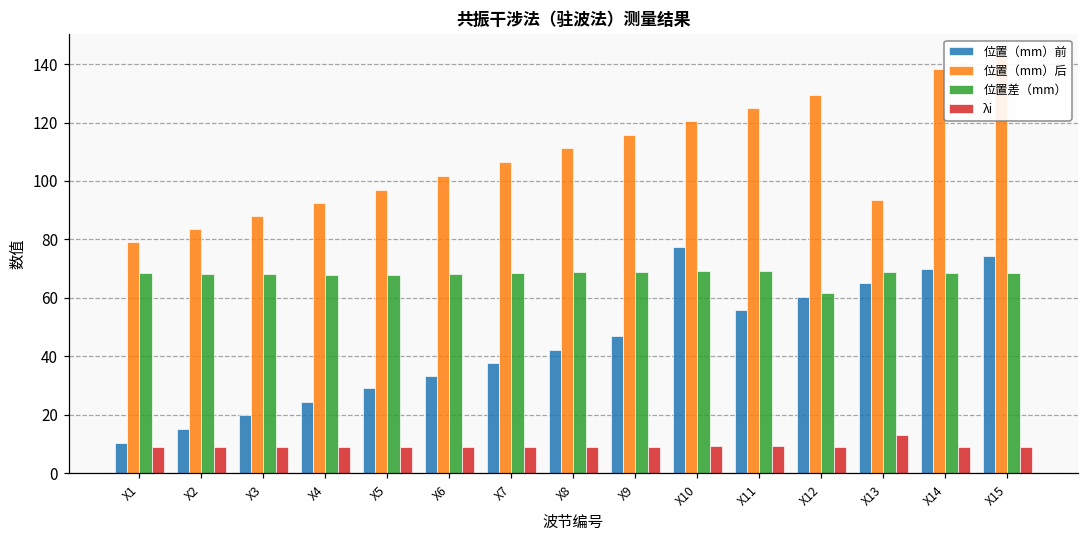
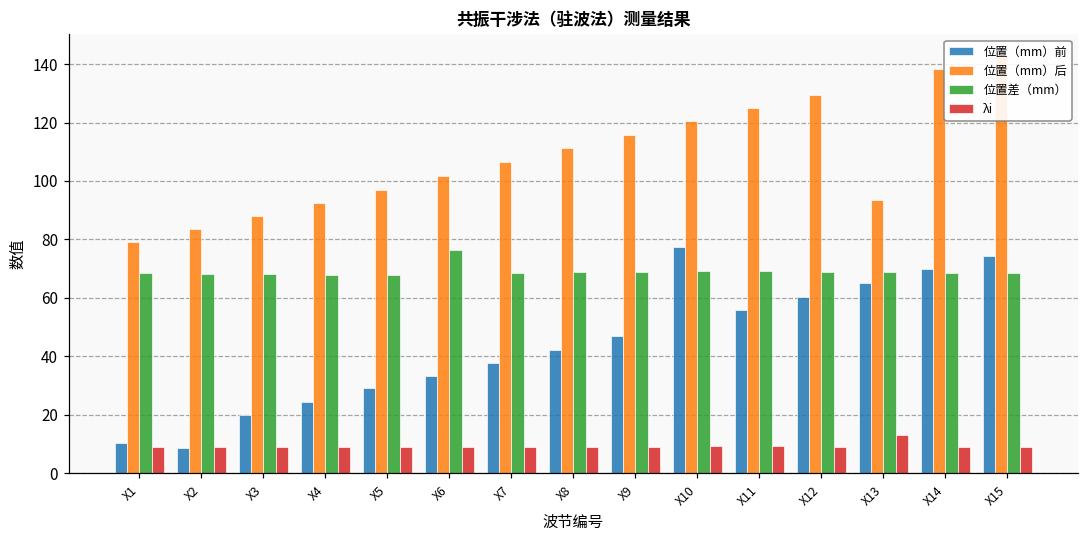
位置（mm）前, X2: 15 -> 9
位置差（mm）, X6: 68 -> 76
位置差（mm）, X12: 62 -> 69
